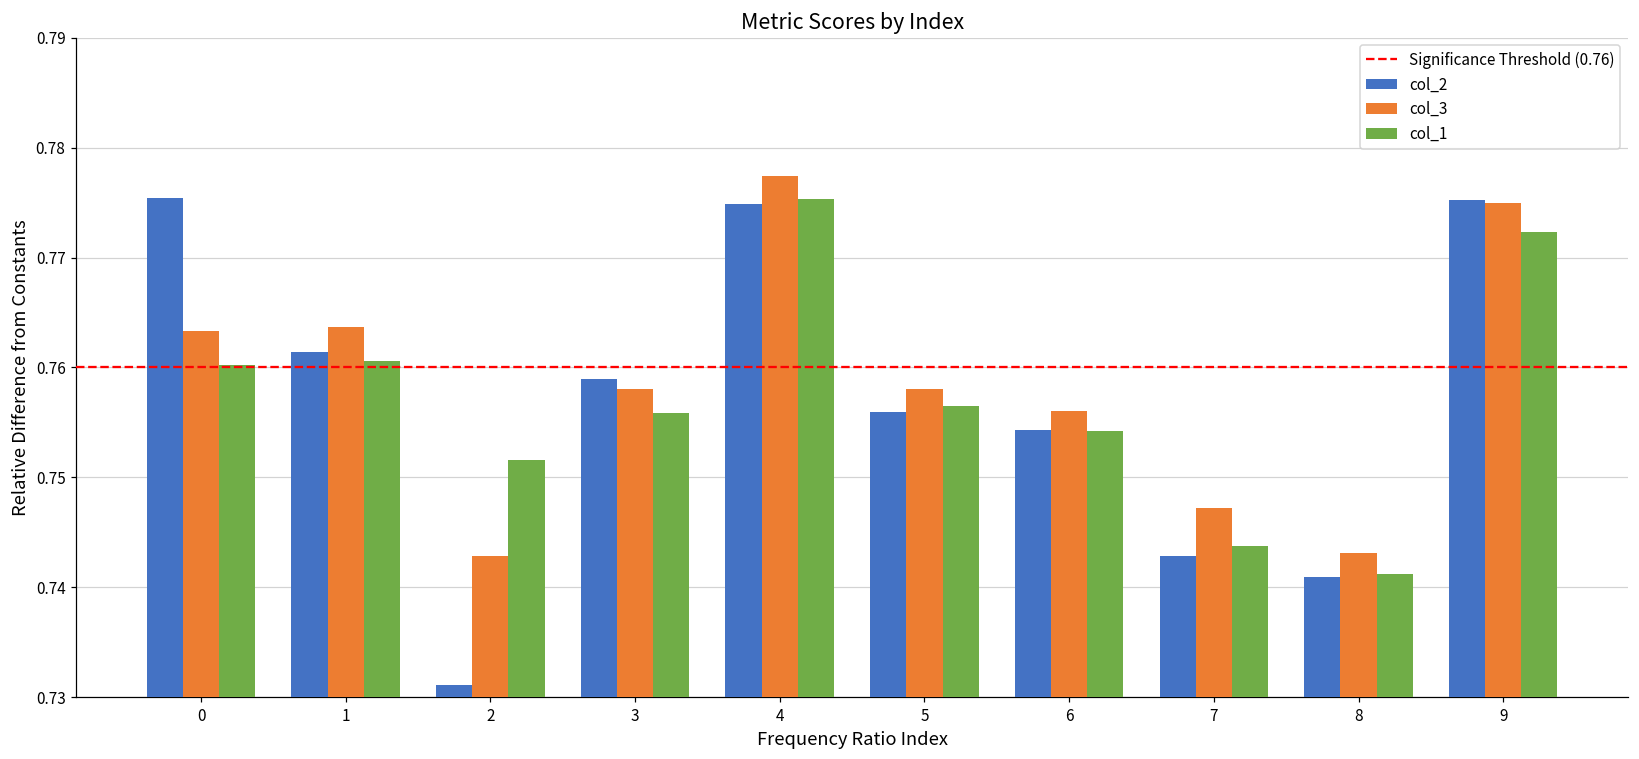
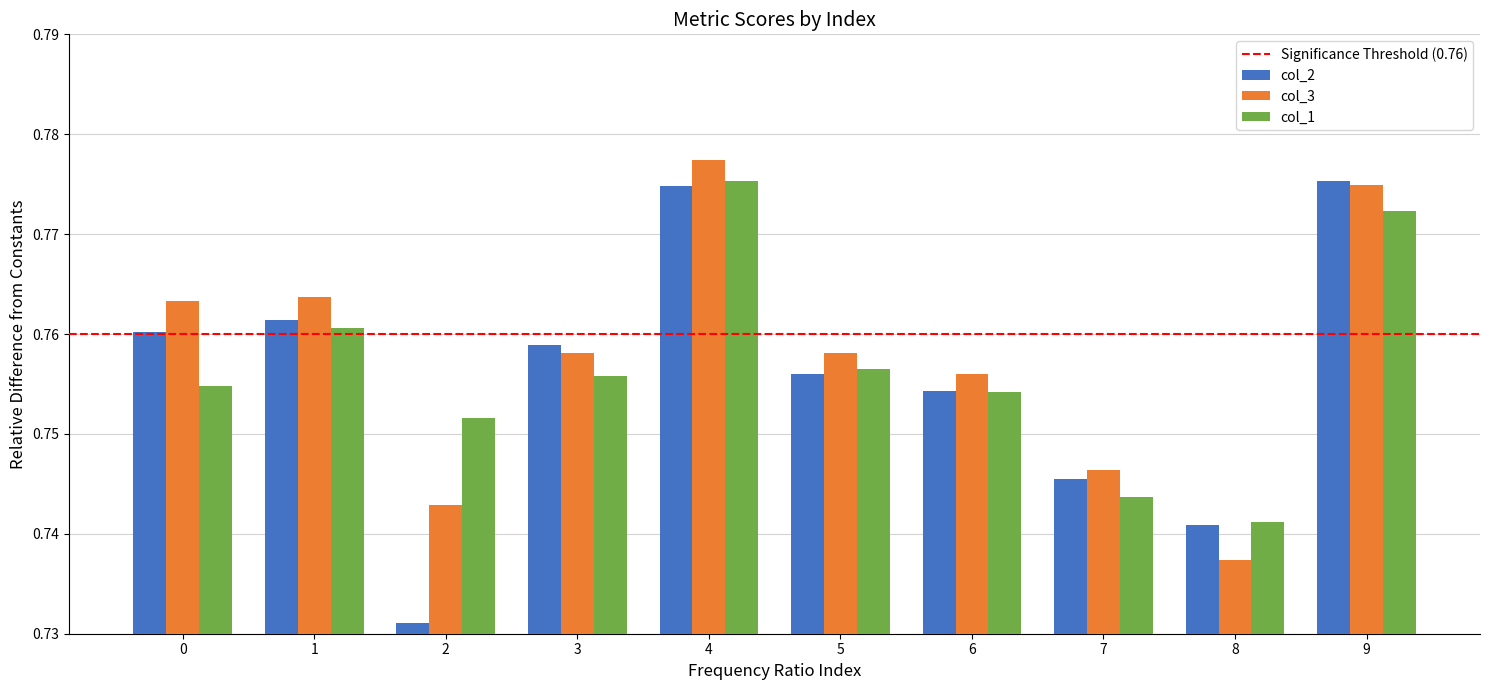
col_2, 0: 0.775 -> 0.760
col_1, 0: 0.760 -> 0.755
col_2, 7: 0.743 -> 0.745
col_3, 7: 0.747 -> 0.746
col_3, 8: 0.743 -> 0.737
